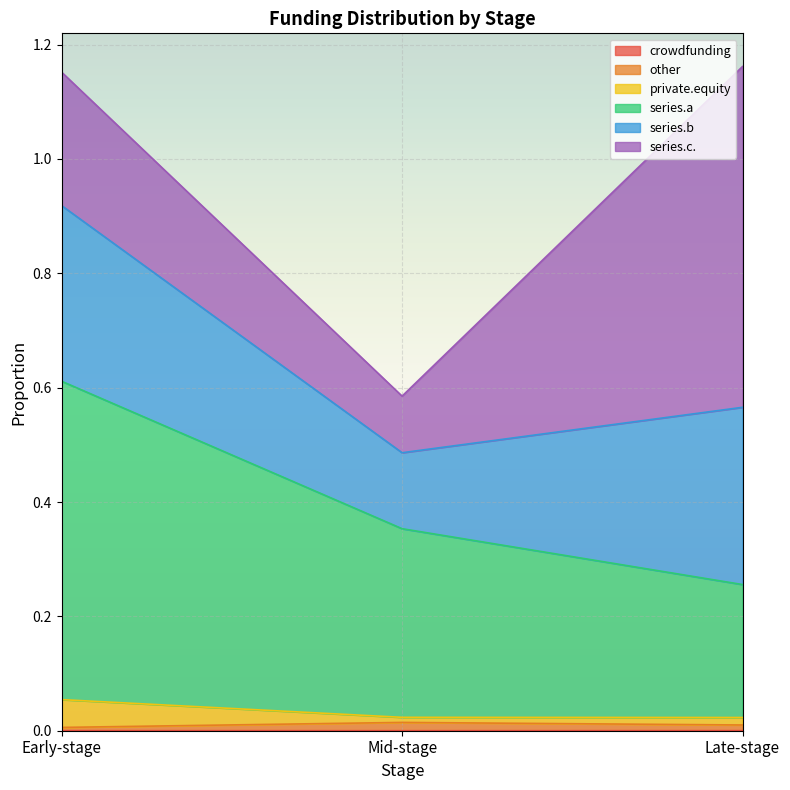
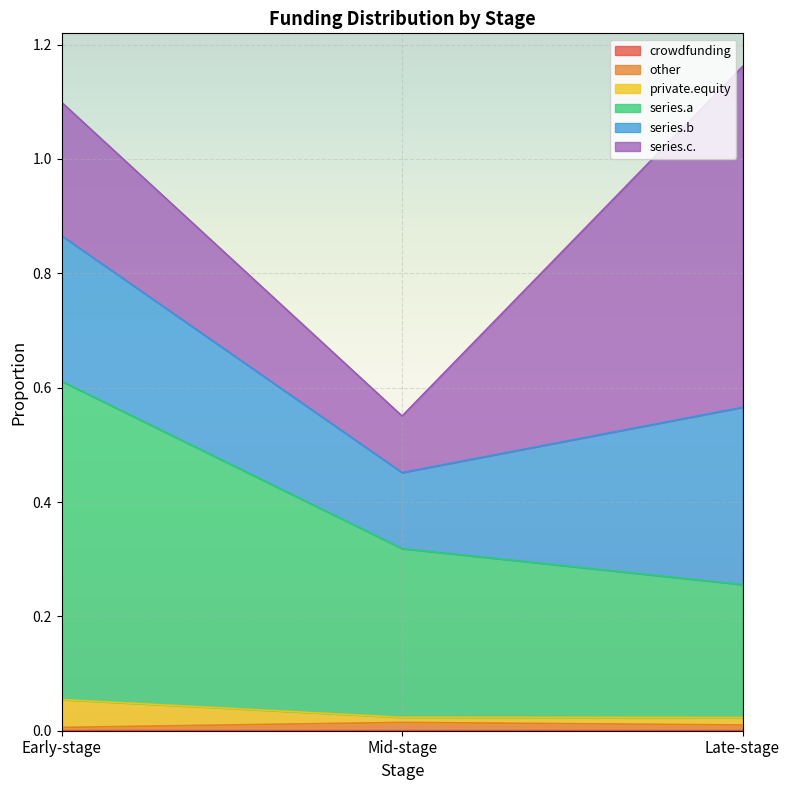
series.b, Early-stage: 0.31 -> 0.25
series.a, Mid-stage: 0.33 -> 0.30
